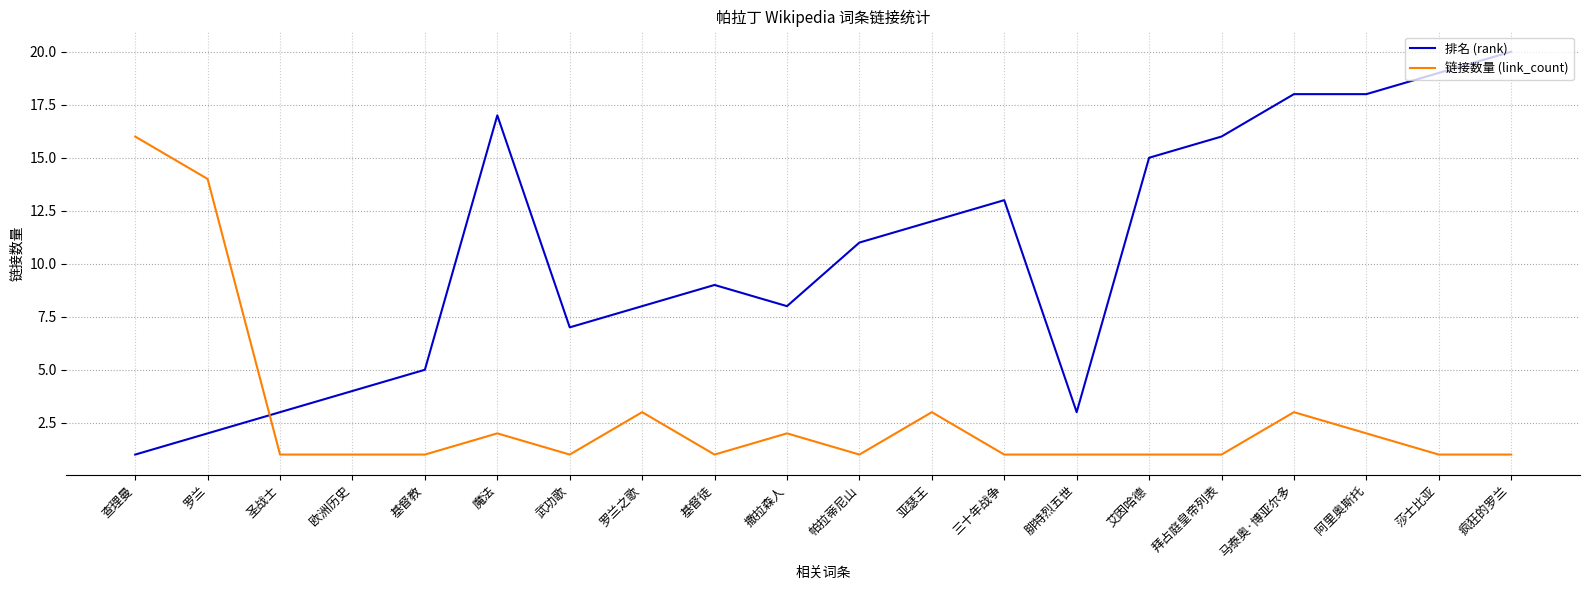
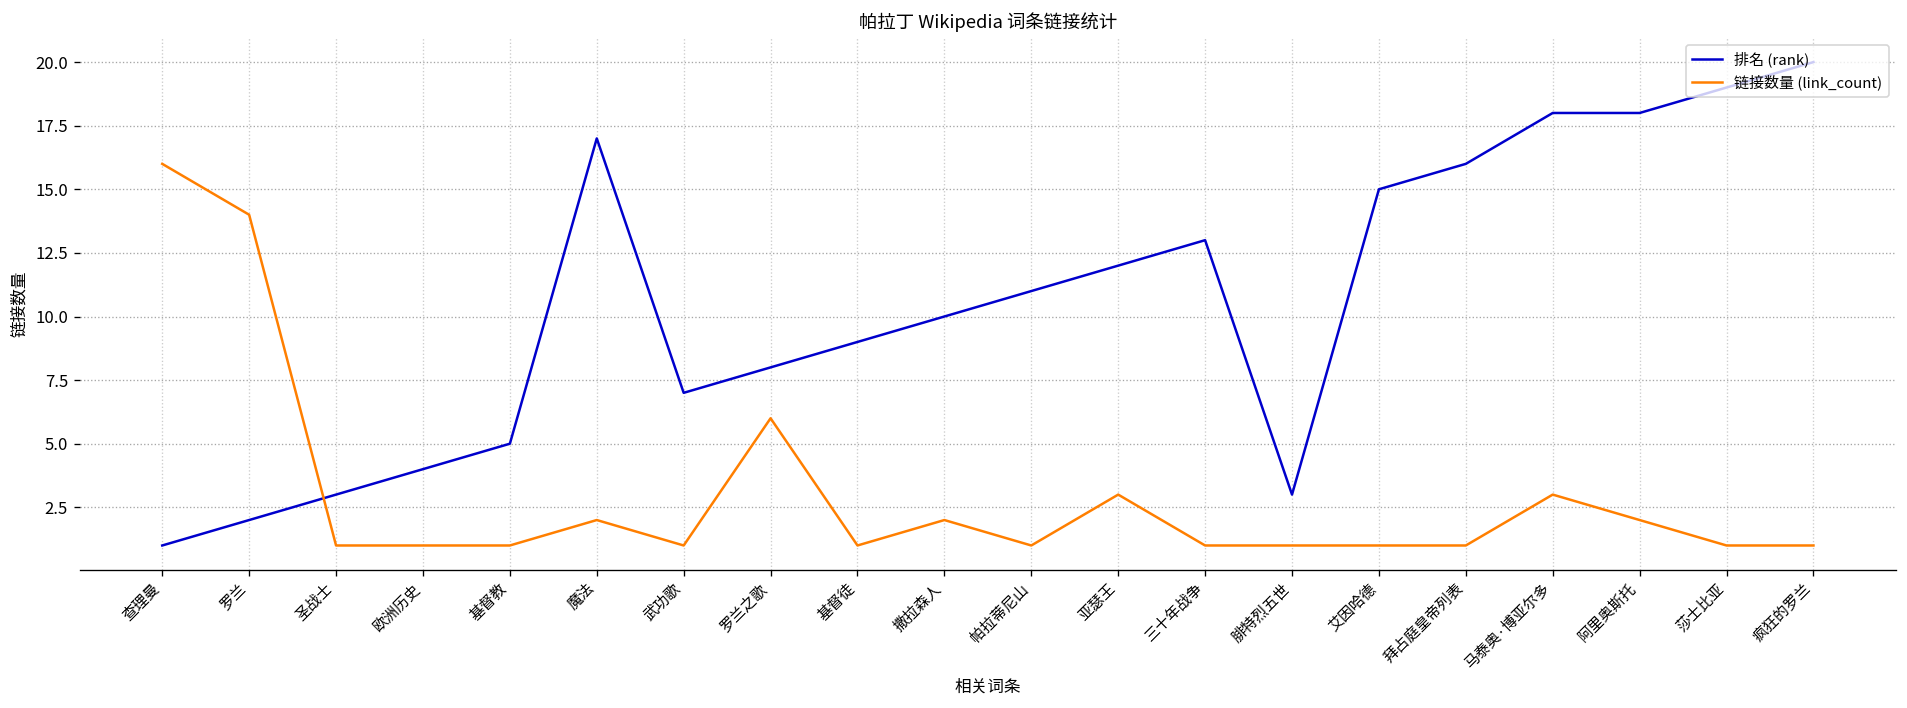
链接数量 (link_count), 罗兰之歌: 3 -> 6
排名 (rank), 撒拉森人: 8 -> 10
